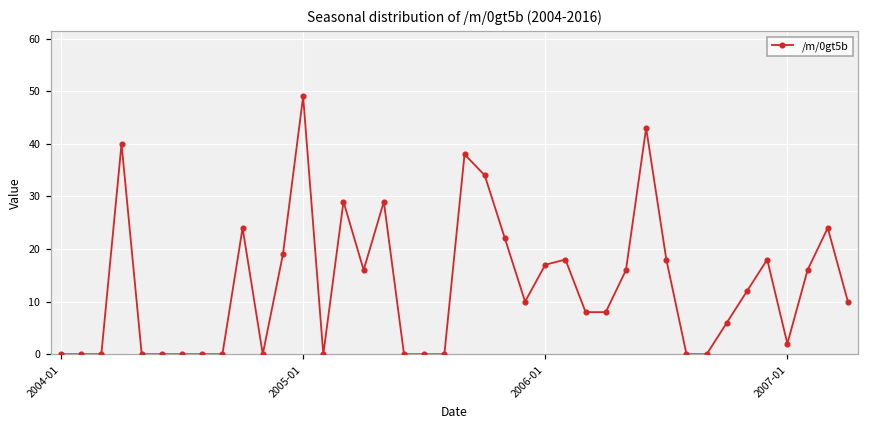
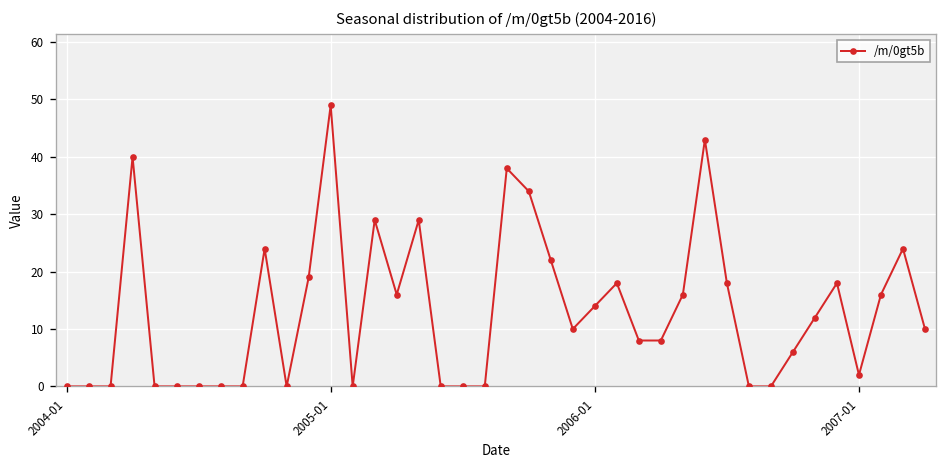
2006-01: 17 -> 14
